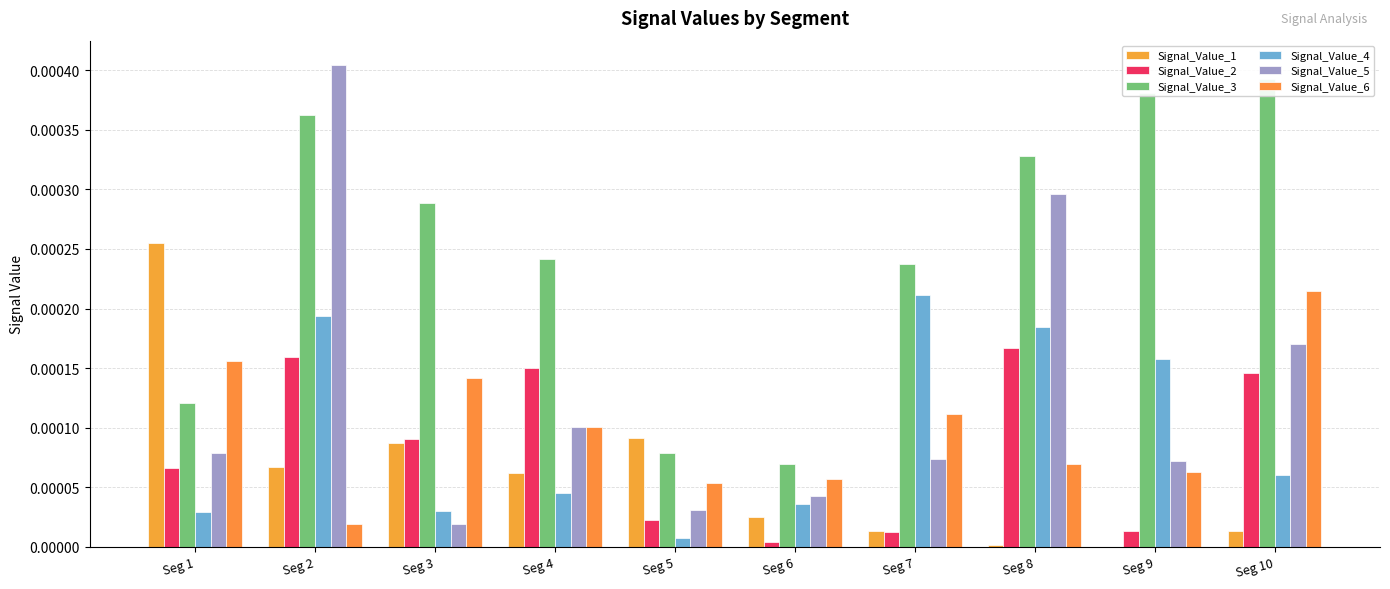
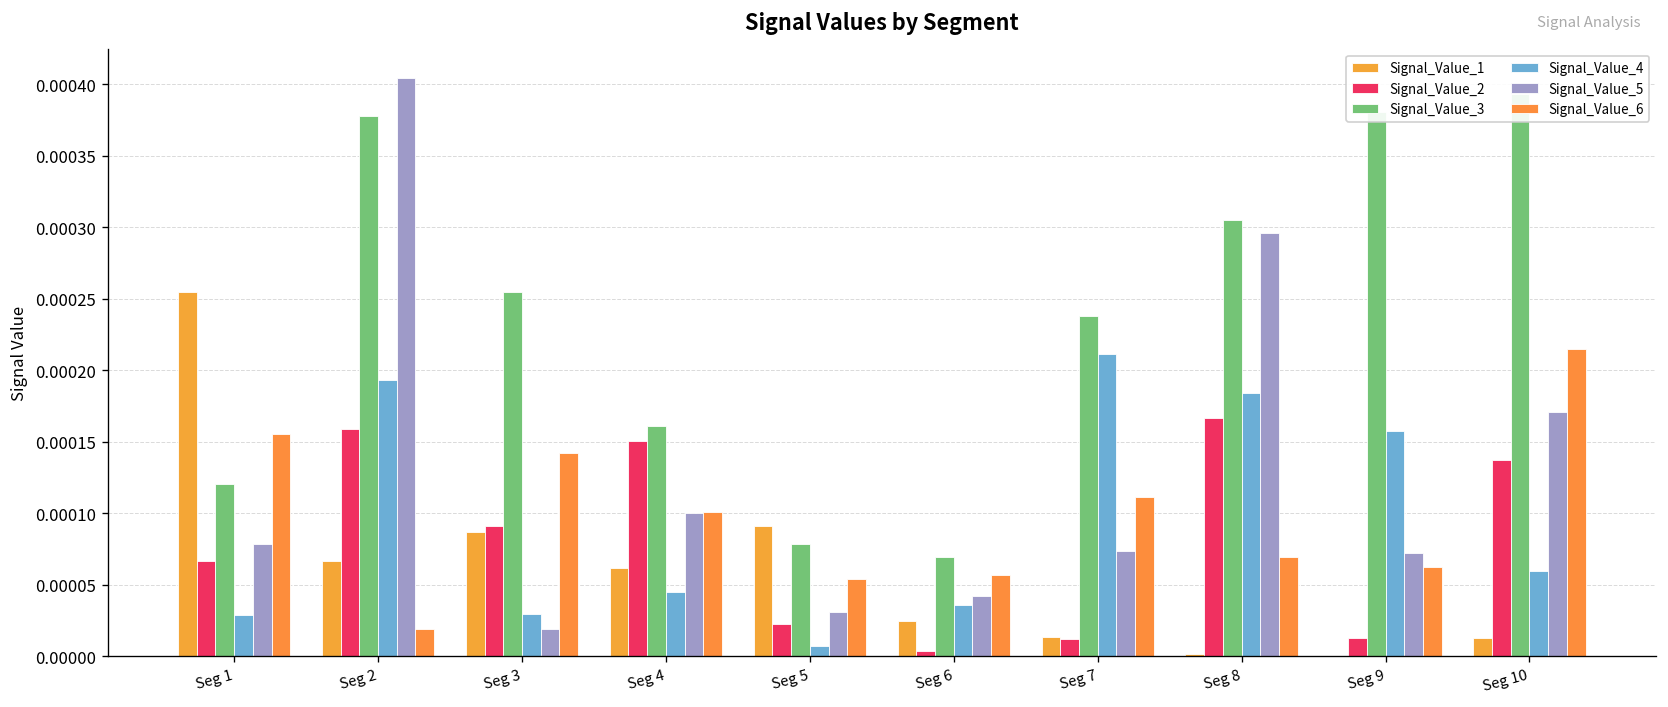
Signal_Value_3, Seg 2: 0.000363 -> 0.000378
Signal_Value_3, Seg 3: 0.000289 -> 0.000255
Signal_Value_3, Seg 4: 0.000241 -> 0.000161
Signal_Value_3, Seg 8: 0.000328 -> 0.000305
Signal_Value_2, Seg 10: 0.000146 -> 0.000137
